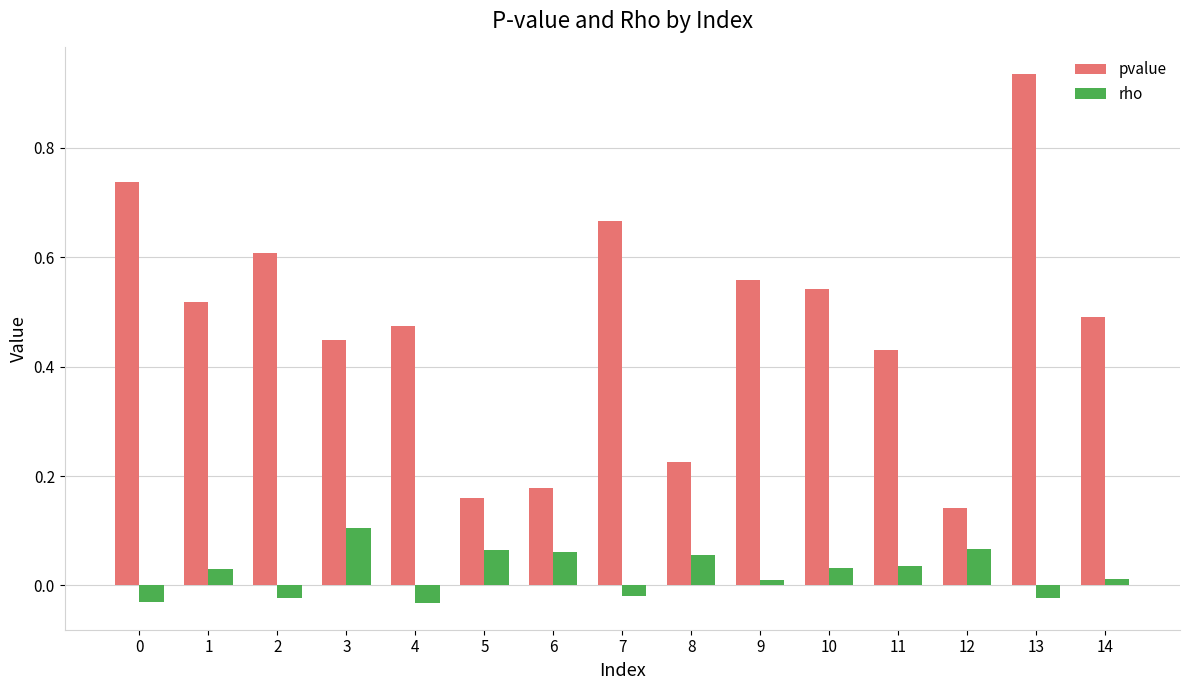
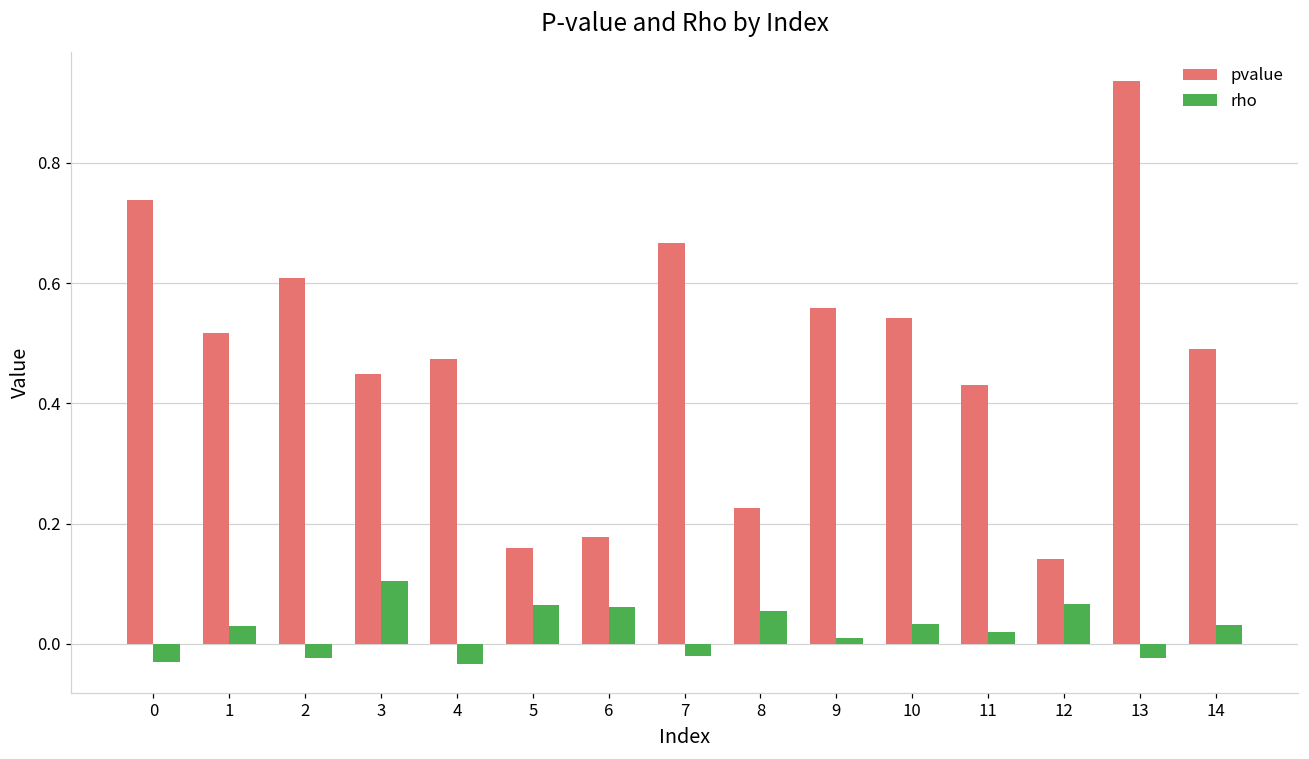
rho, 11: 0.04 -> 0.02
rho, 14: 0.01 -> 0.03
